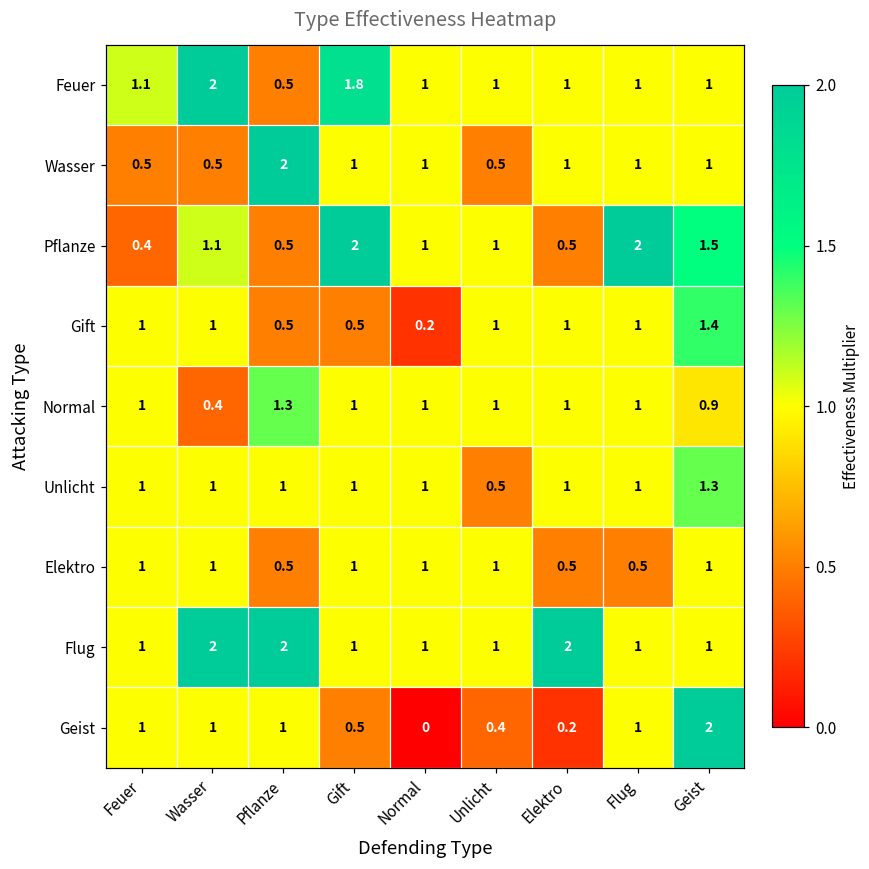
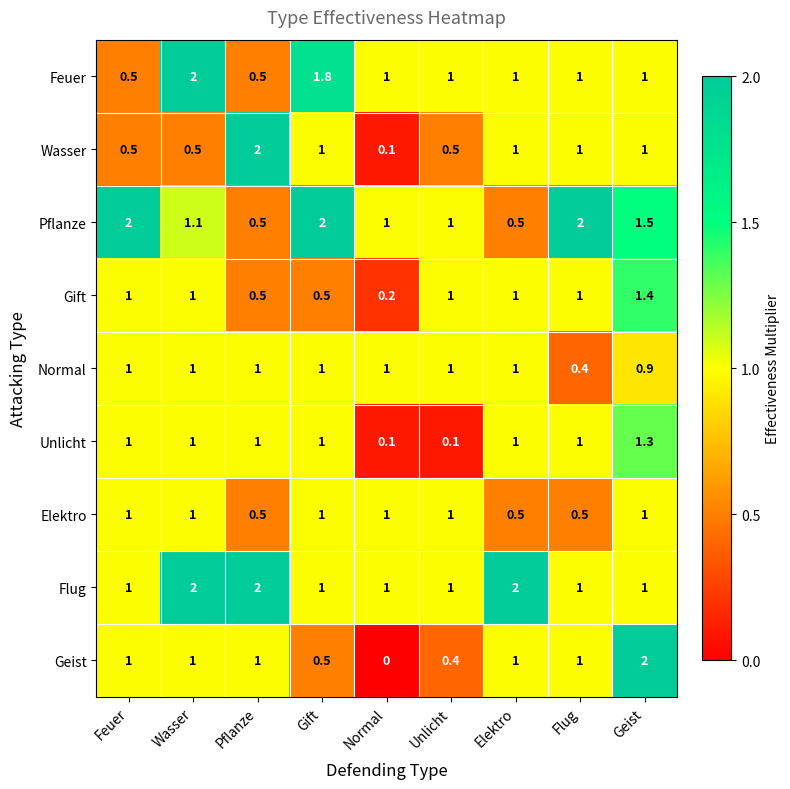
Feuer, Feuer: 1.1 -> 0.5
Wasser, Normal: 1 -> 0.1
Pflanze, Feuer: 0.4 -> 2
Normal, Wasser: 0.4 -> 1
Normal, Pflanze: 1.3 -> 1
Normal, Flug: 1 -> 0.4
Unlicht, Normal: 1 -> 0.1
Unlicht, Unlicht: 0.5 -> 0.1
Geist, Elektro: 0.2 -> 1
